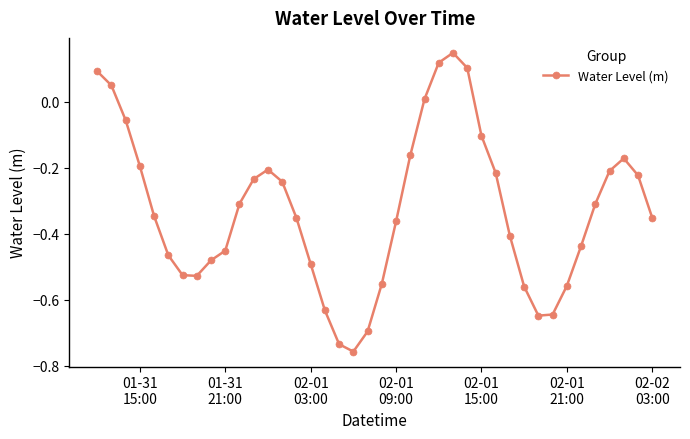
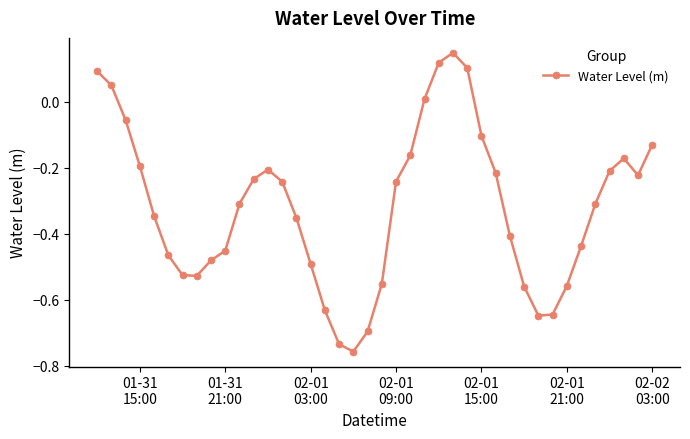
02-01 09:00: -0.36 -> -0.24
02-02 03:00: -0.35 -> -0.13
